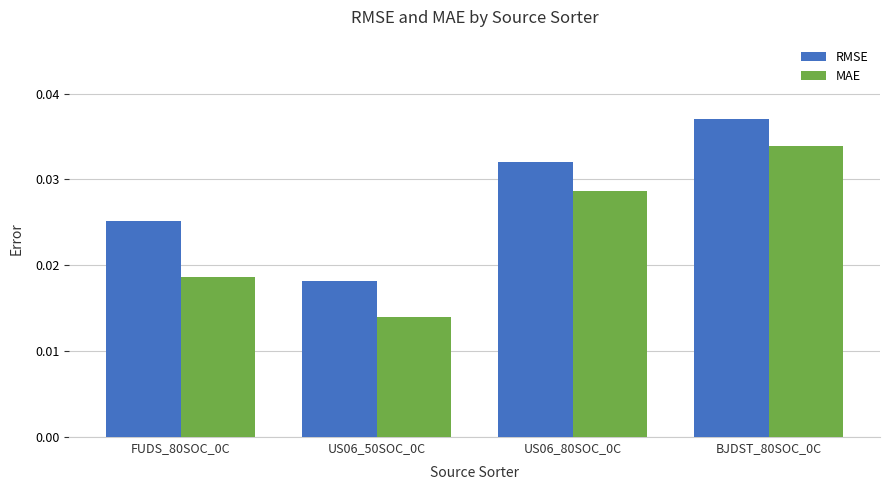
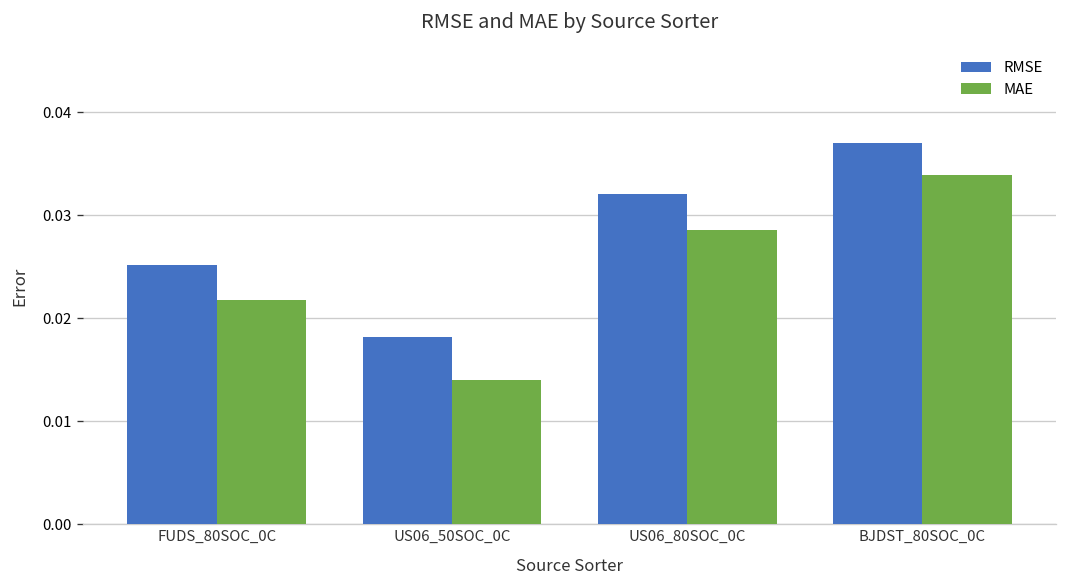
MAE, FUDS_80SOC_0C: 0.019 -> 0.022
